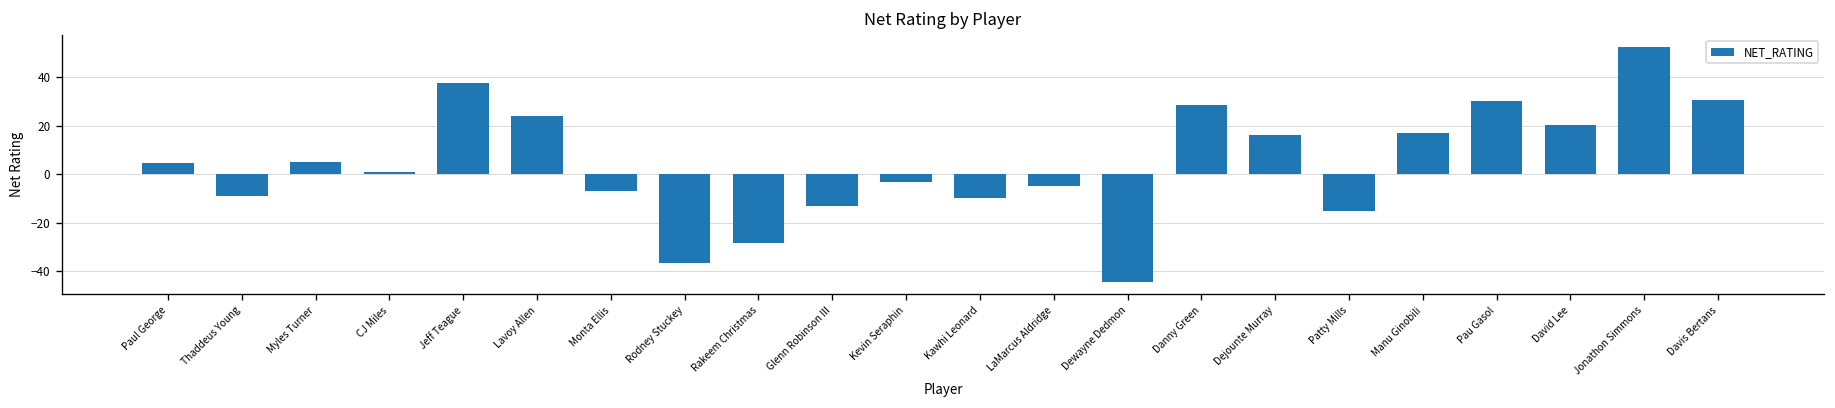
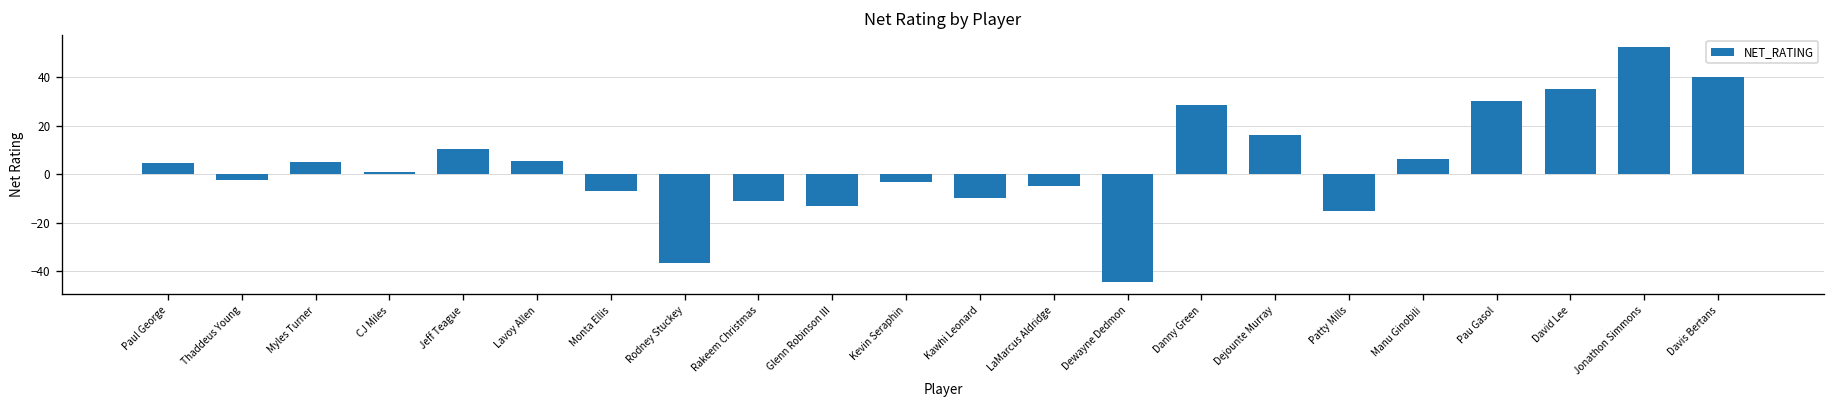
Thaddeus Young: -9 -> -2
Jeff Teague: 38 -> 11
Lavoy Allen: 24 -> 6
Rakeem Christmas: -28 -> -11
Manu Ginobili: 17 -> 6
David Lee: 20 -> 35
Davis Bertans: 31 -> 40
